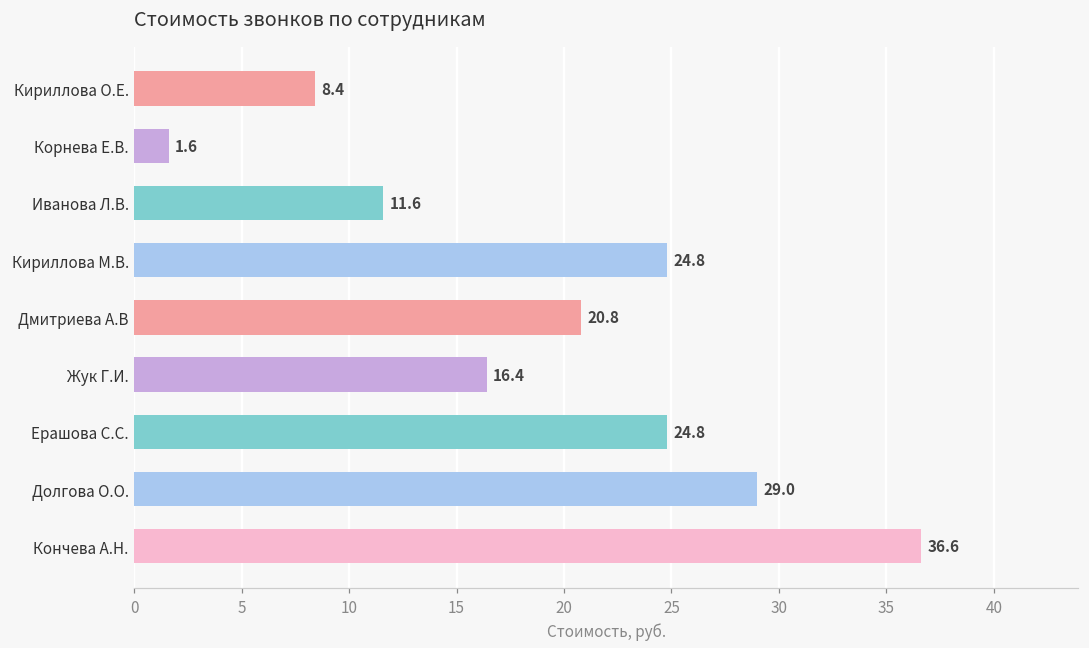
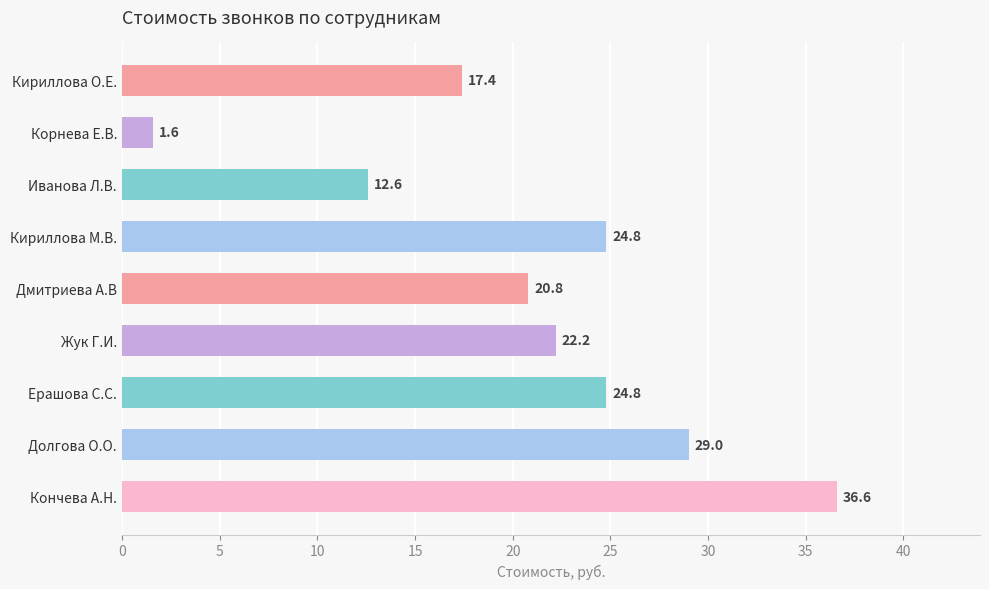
Кириллова О.Е.: 8.4 -> 17.4
Иванова Л.В.: 11.6 -> 12.6
Жук Г.И.: 16.4 -> 22.2
